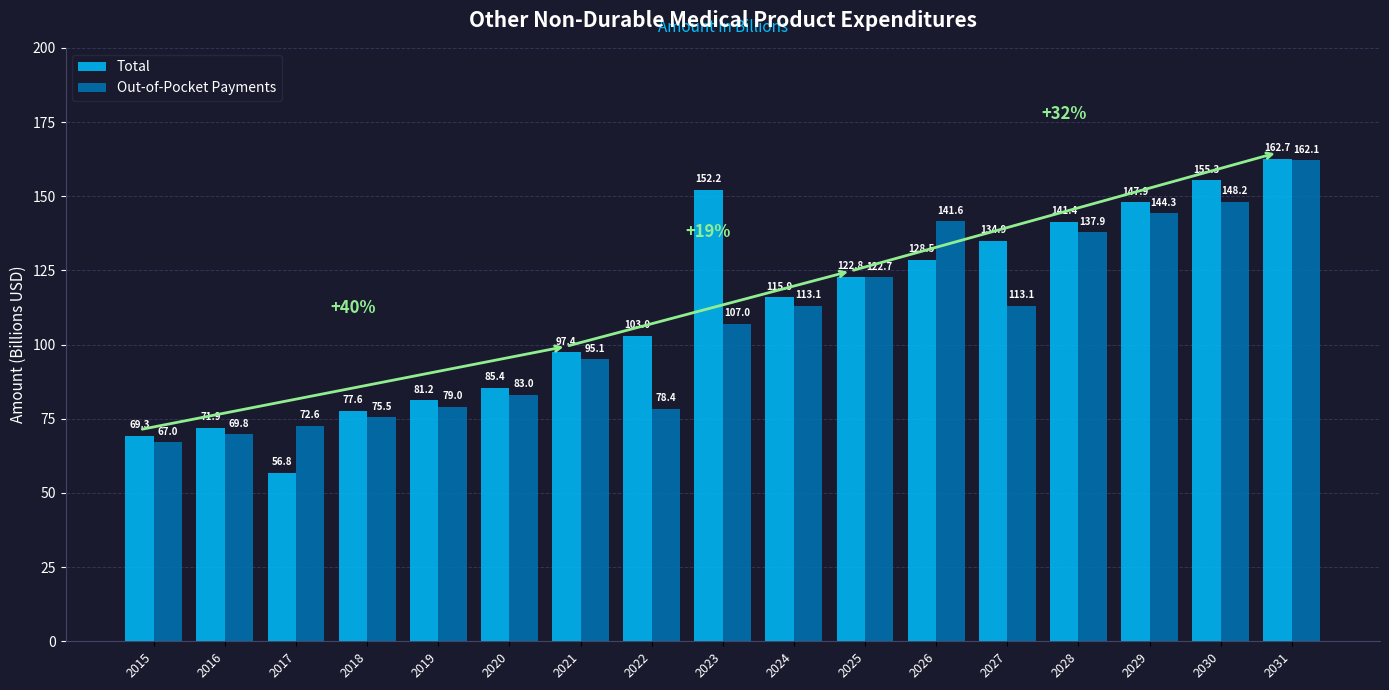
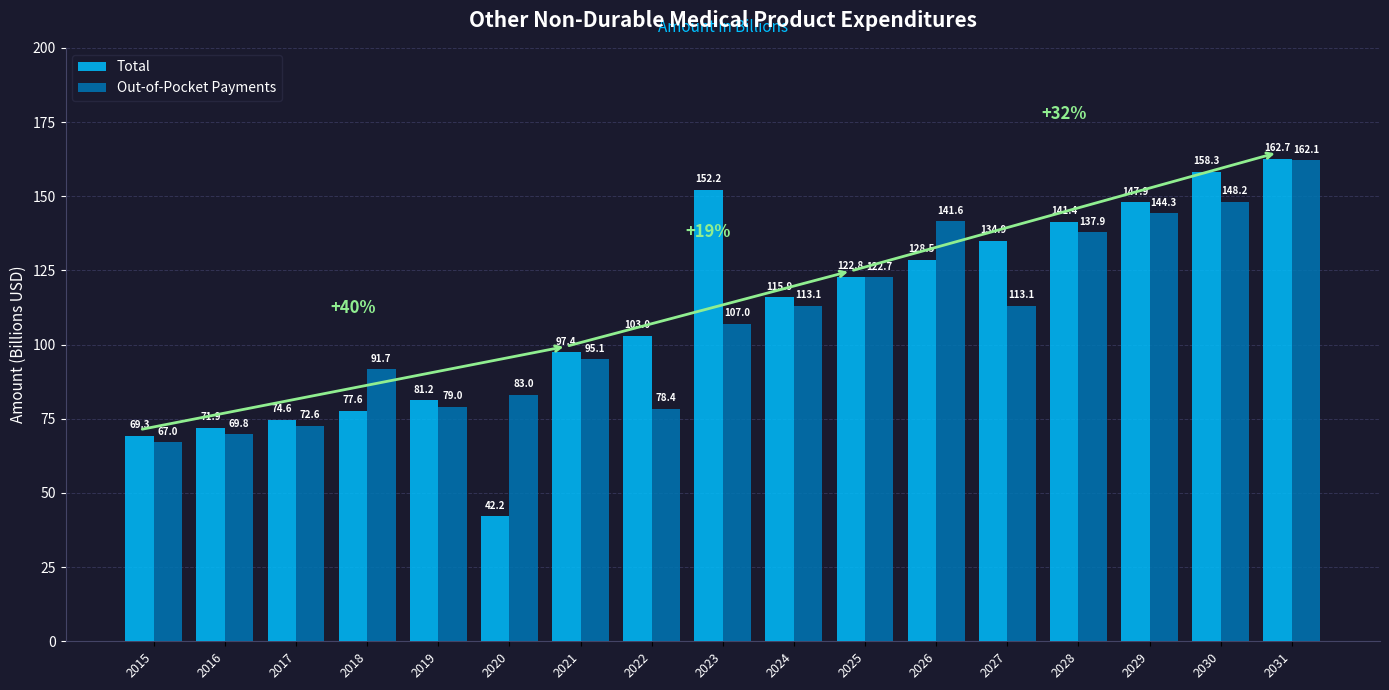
Total, 2017: 56.8 -> 74.6
Out-of-Pocket Payments, 2018: 75.5 -> 91.7
Total, 2020: 85.4 -> 42.2
Total, 2030: 155.3 -> 158.3
